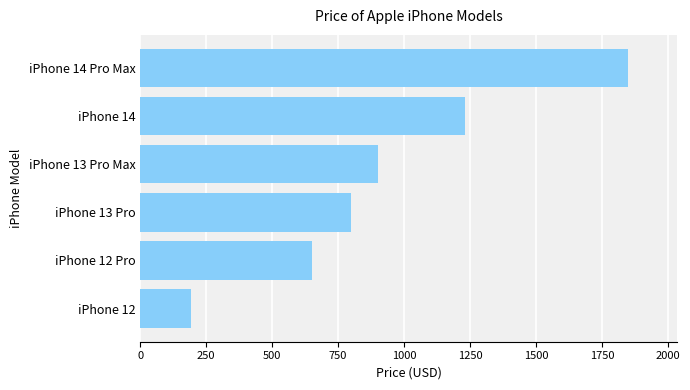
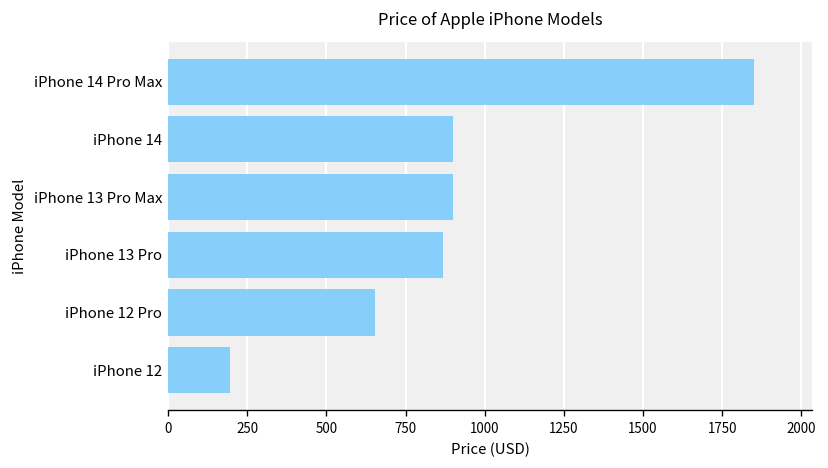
iPhone 14: 1230 -> 900
iPhone 13 Pro: 800 -> 870
